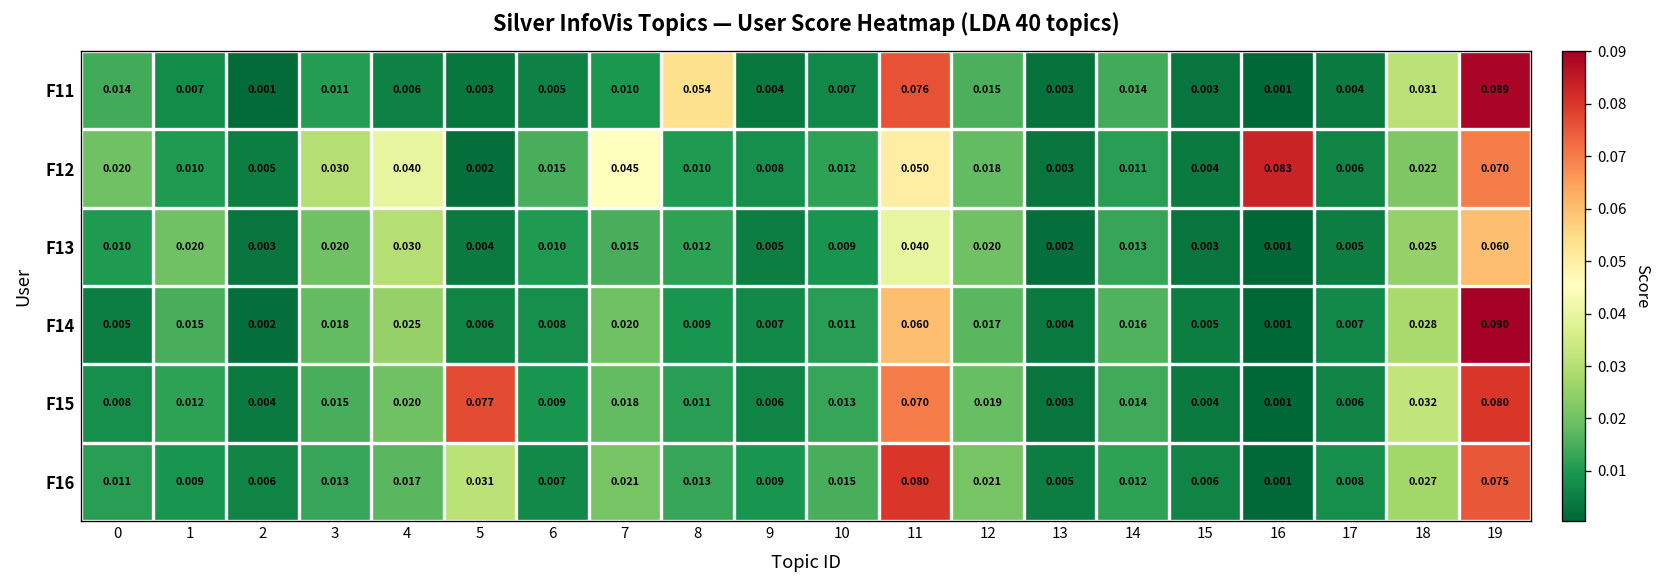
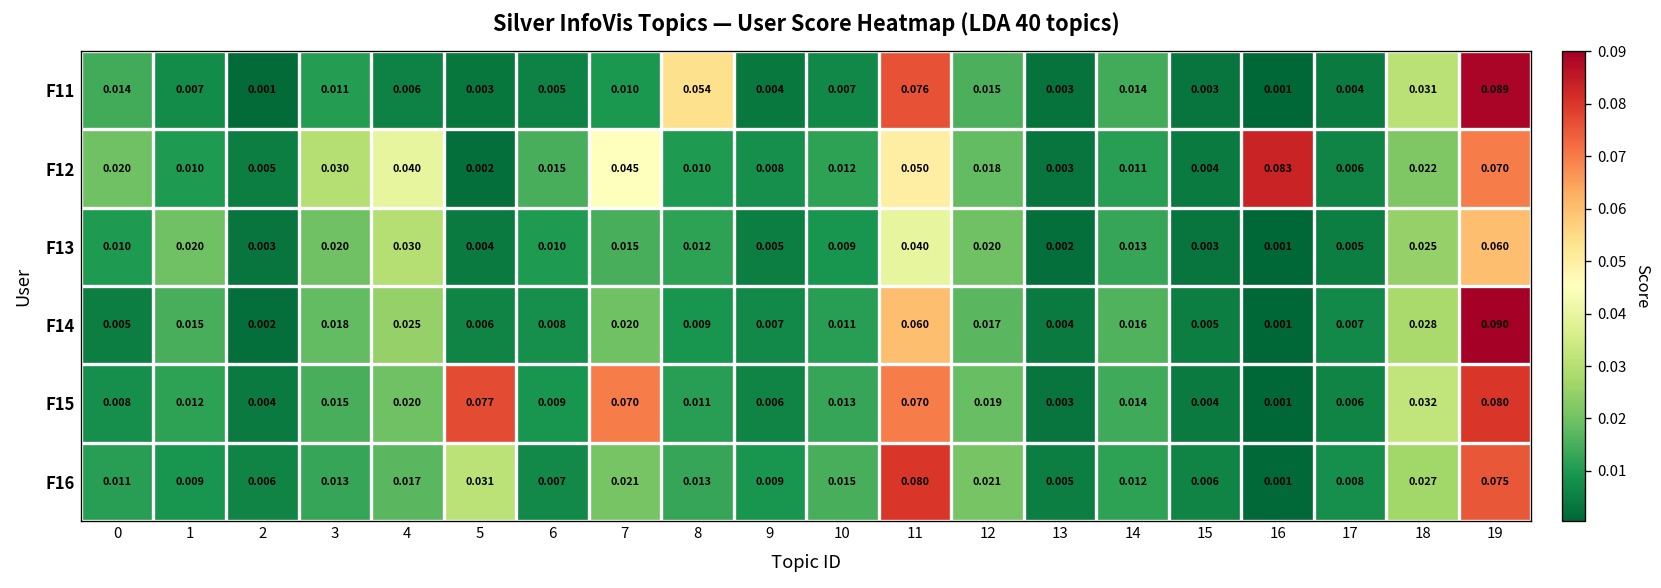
F15, 7: 0.018 -> 0.070
